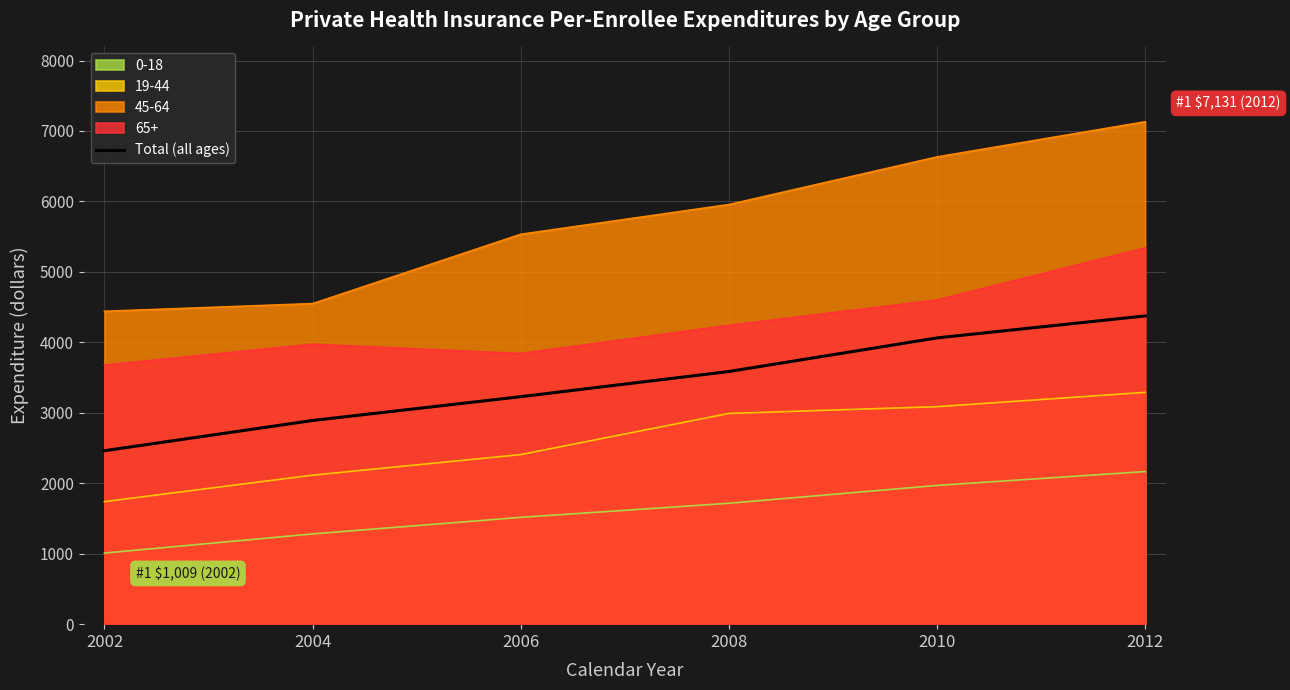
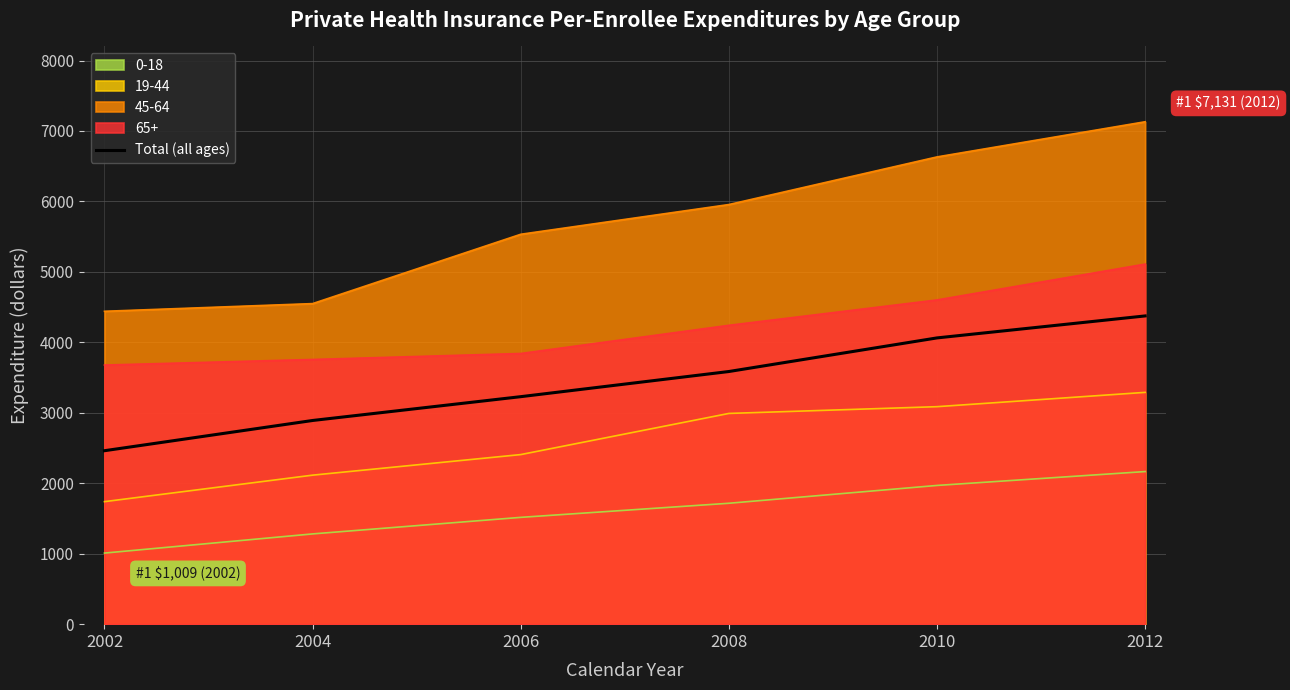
65+, 2004: 4000 -> 3800
65+, 2012: 5300 -> 5100
